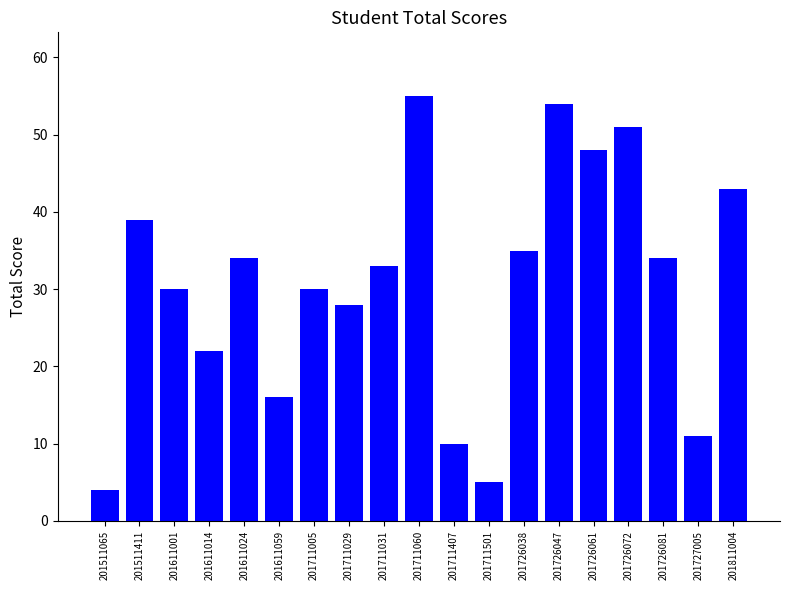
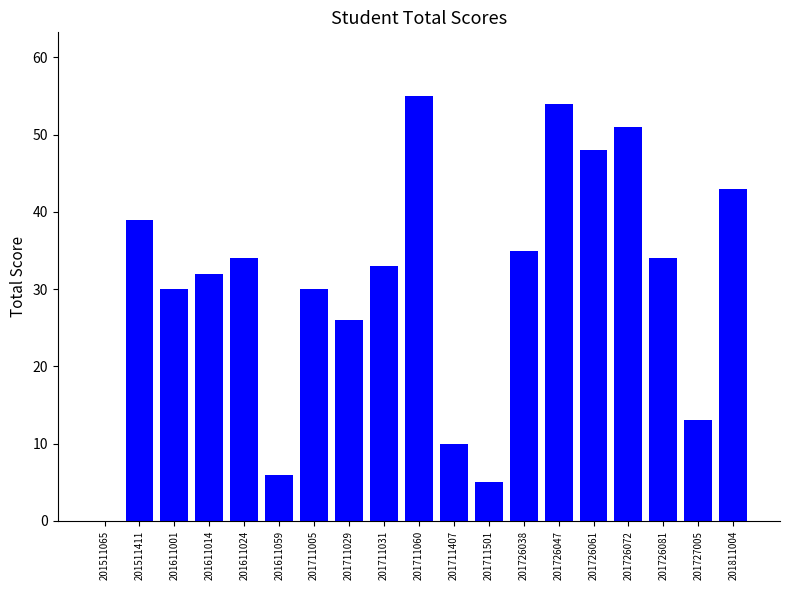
201511065: 4 -> 0
201611014: 22 -> 32
201611059: 16 -> 6
201711029: 28 -> 26
201727005: 11 -> 13
